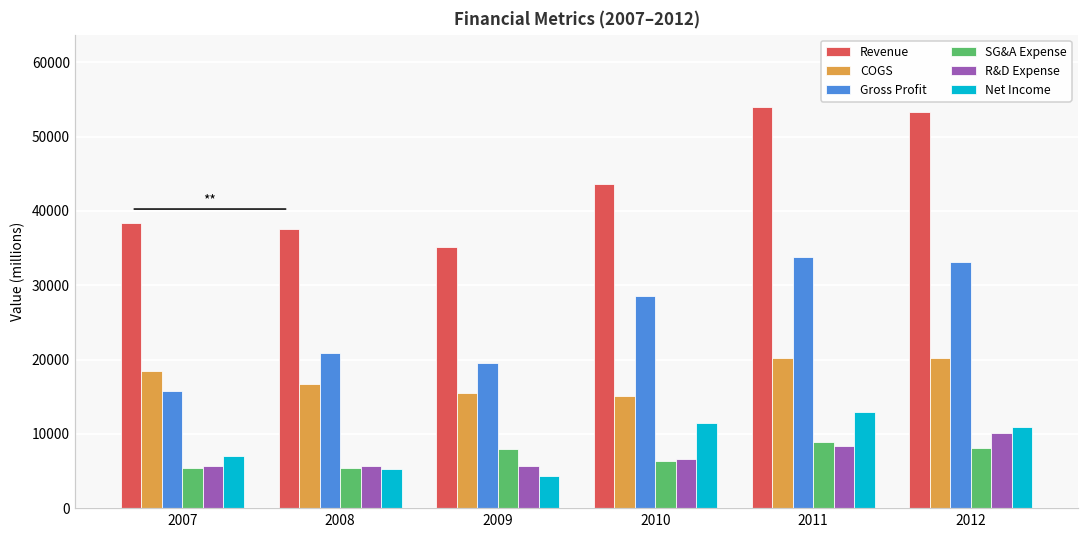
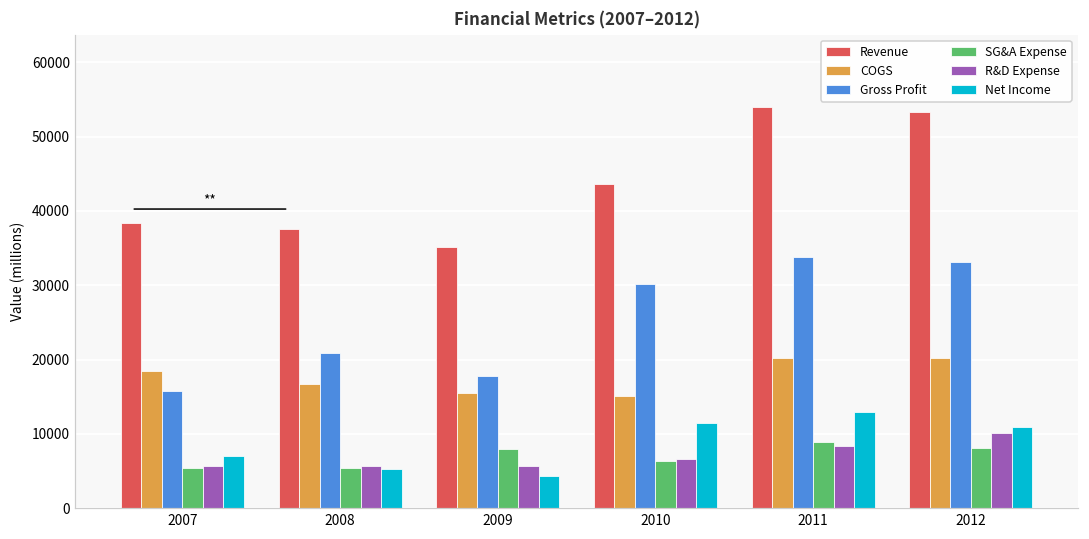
Gross Profit, 2009: 20000 -> 18000
Gross Profit, 2010: 28000 -> 30000
